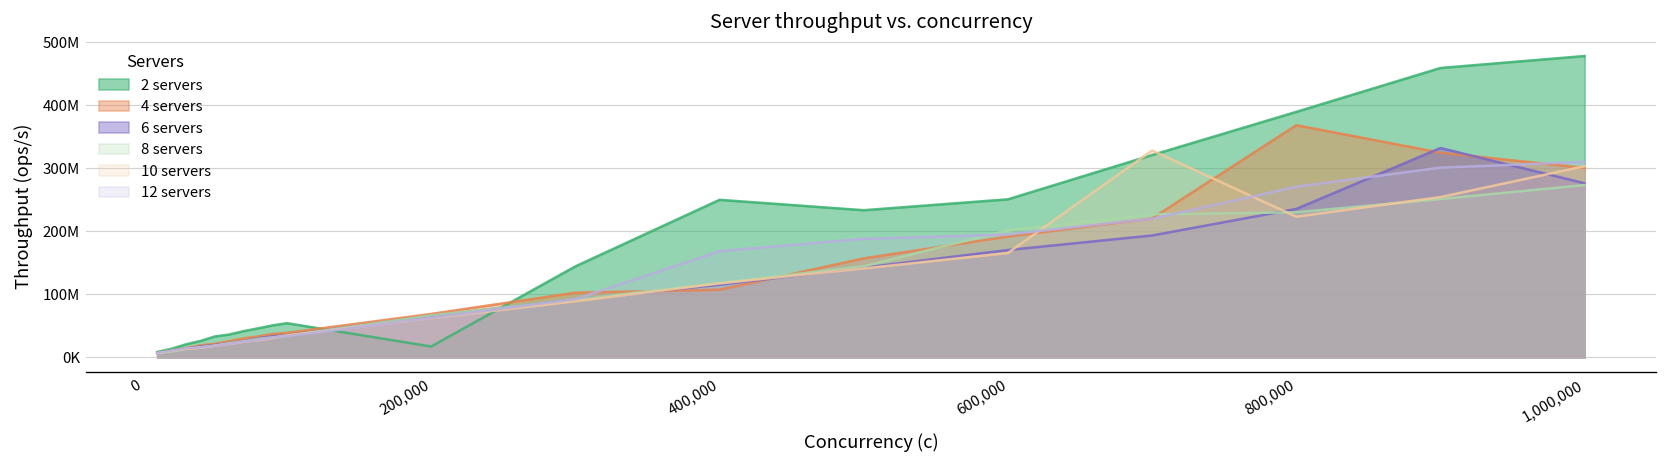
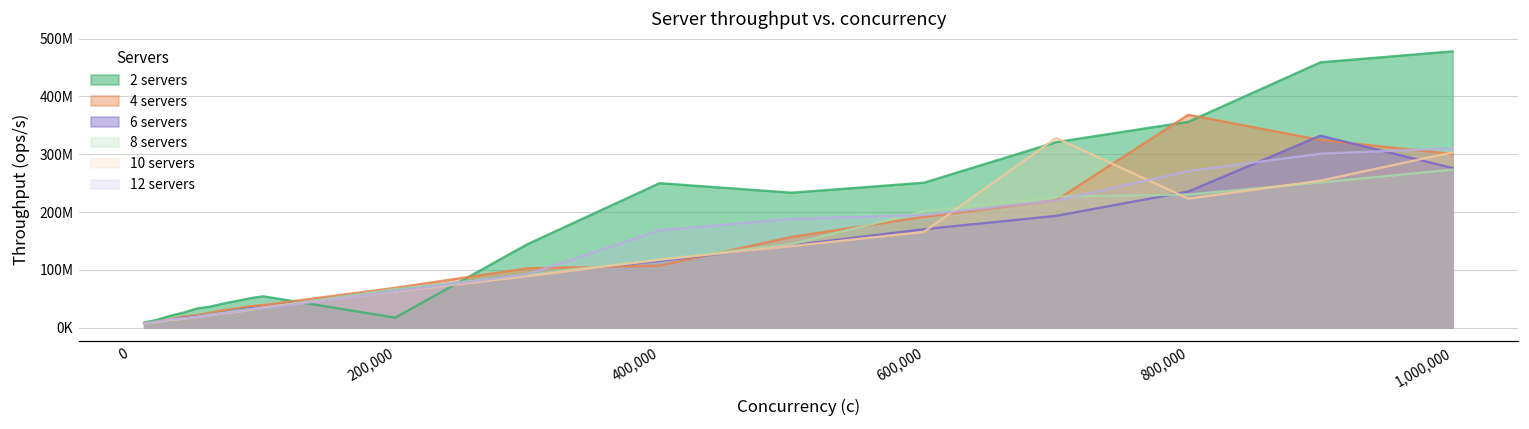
2 servers, 800,000: 390000000 -> 360000000
